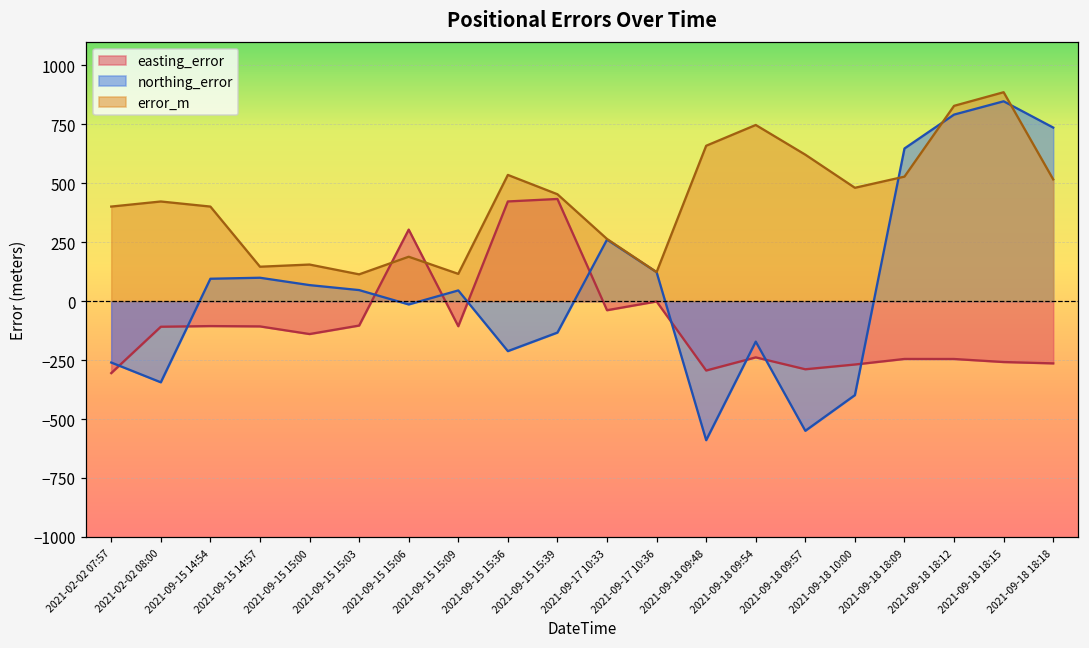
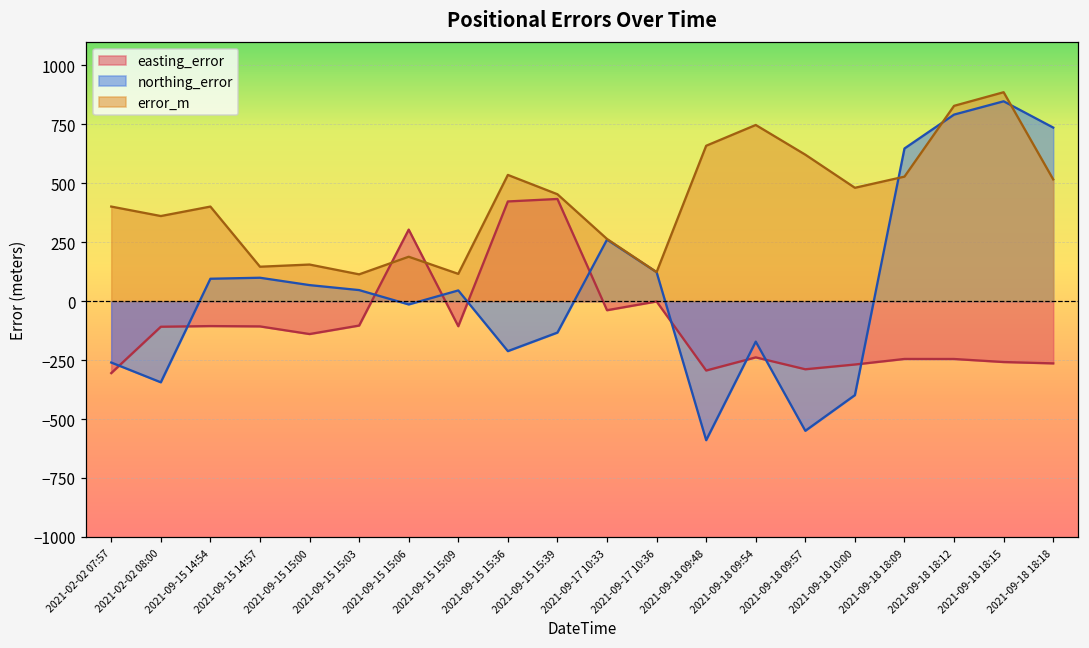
error_m, 2021-02-02 08:00: 420 -> 360
